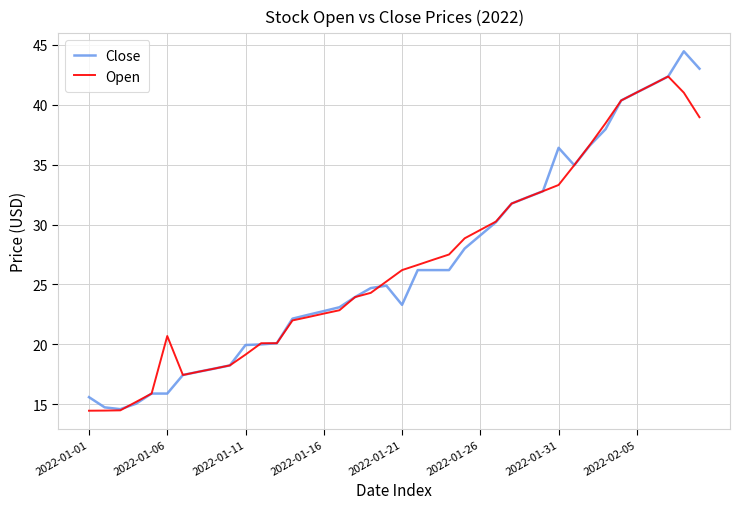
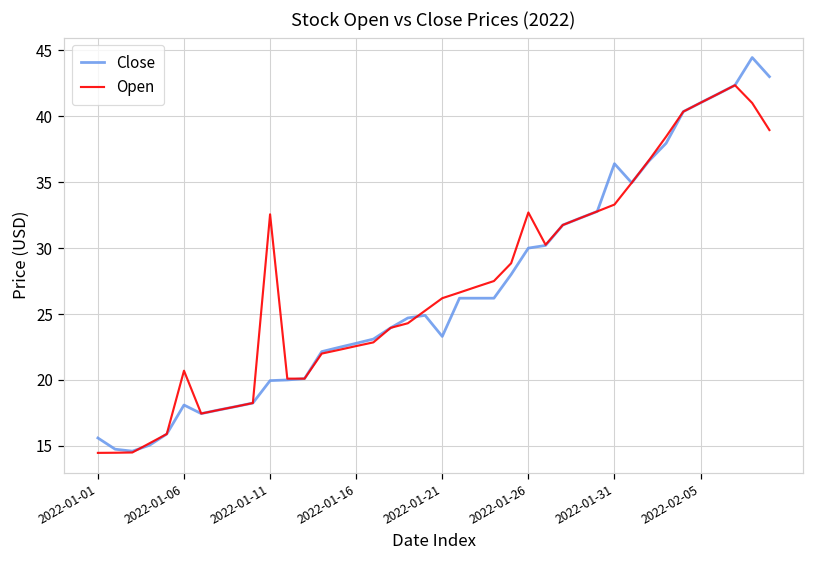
Close, 2022-01-06: 15.9 -> 18.1
Open, 2022-01-11: 19.2 -> 32.6
Close, 2022-01-26: 29.1 -> 30.0
Open, 2022-01-26: 29.6 -> 32.7
